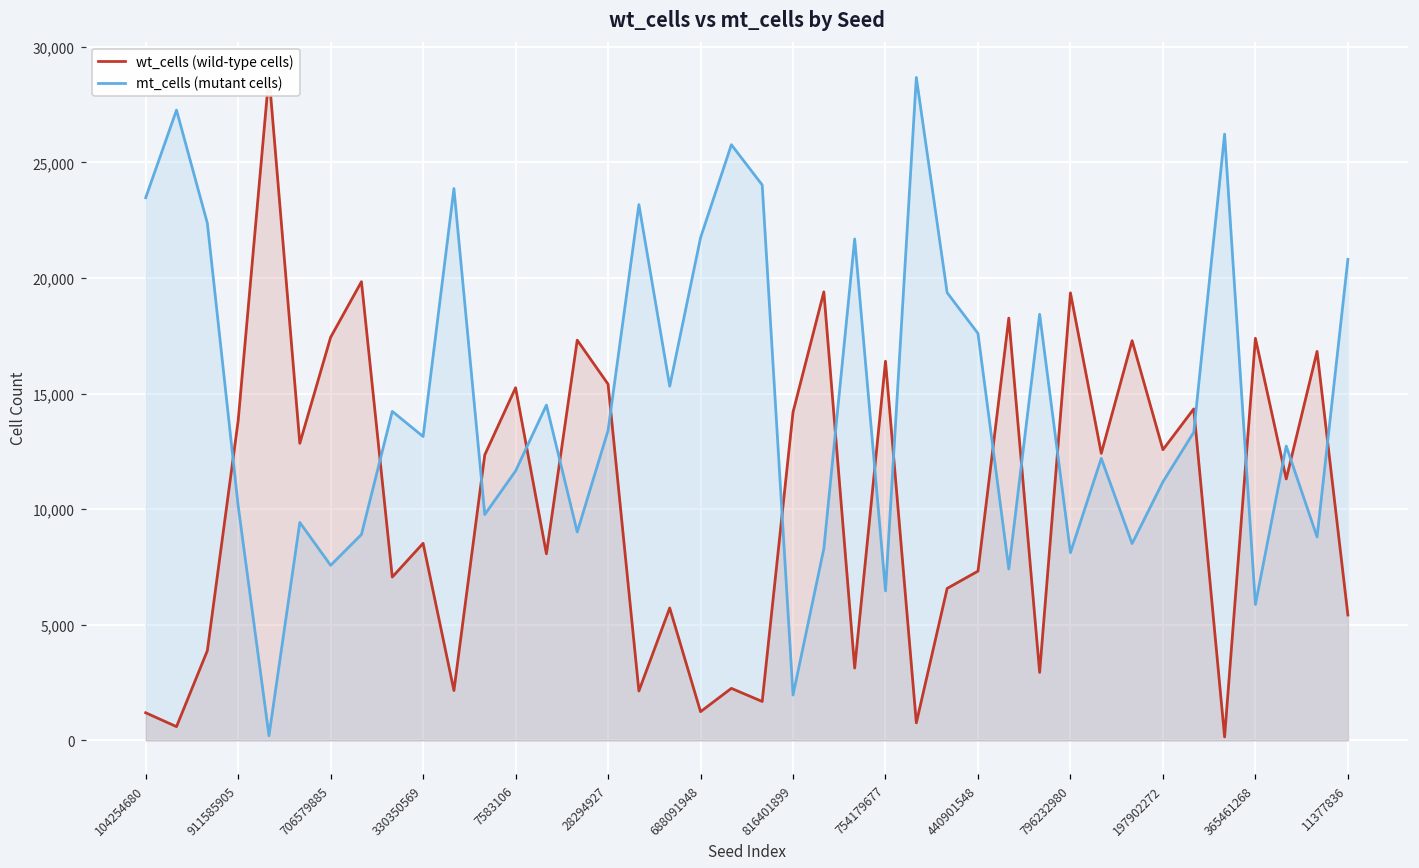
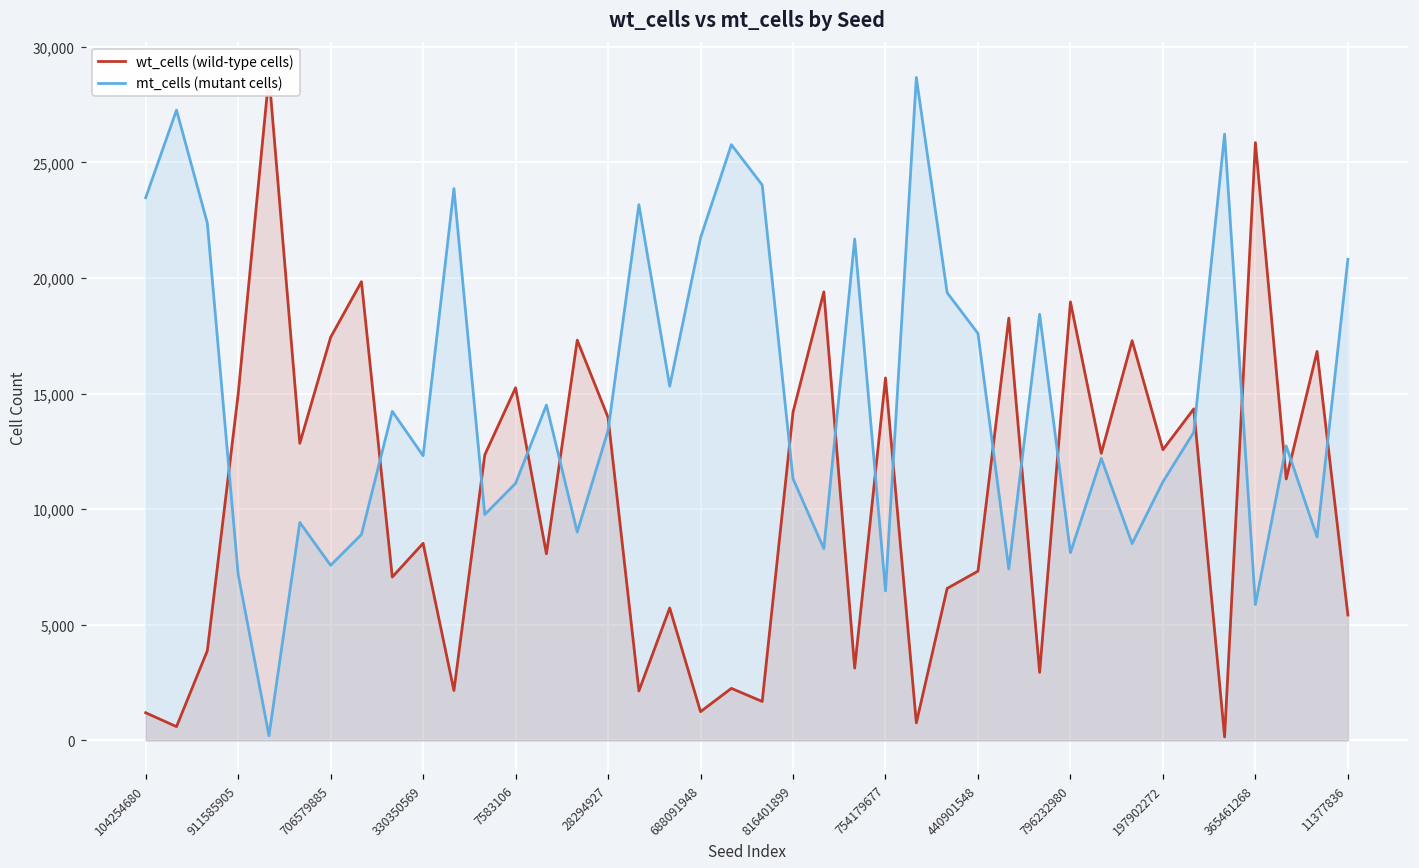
wt_cells (wild-type cells), 911585905: 13,800 -> 15,000
mt_cells (mutant cells), 911585905: 10,200 -> 7,200
mt_cells (mutant cells), 330350569: 13,100 -> 12,300
mt_cells (mutant cells), 7583106: 11,700 -> 11,100
wt_cells (wild-type cells), 28294927: 15,400 -> 14,000
mt_cells (mutant cells), 816401899: 2,000 -> 11,300
wt_cells (wild-type cells), 754179677: 16,400 -> 15,700
wt_cells (wild-type cells), 796232980: 19,400 -> 19,000
wt_cells (wild-type cells), 365461268: 17,400 -> 25,900
